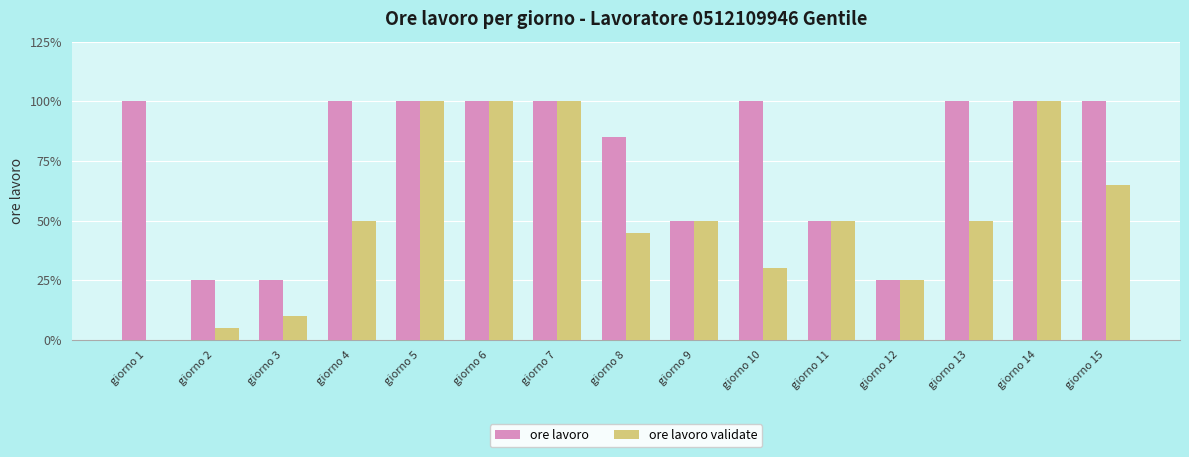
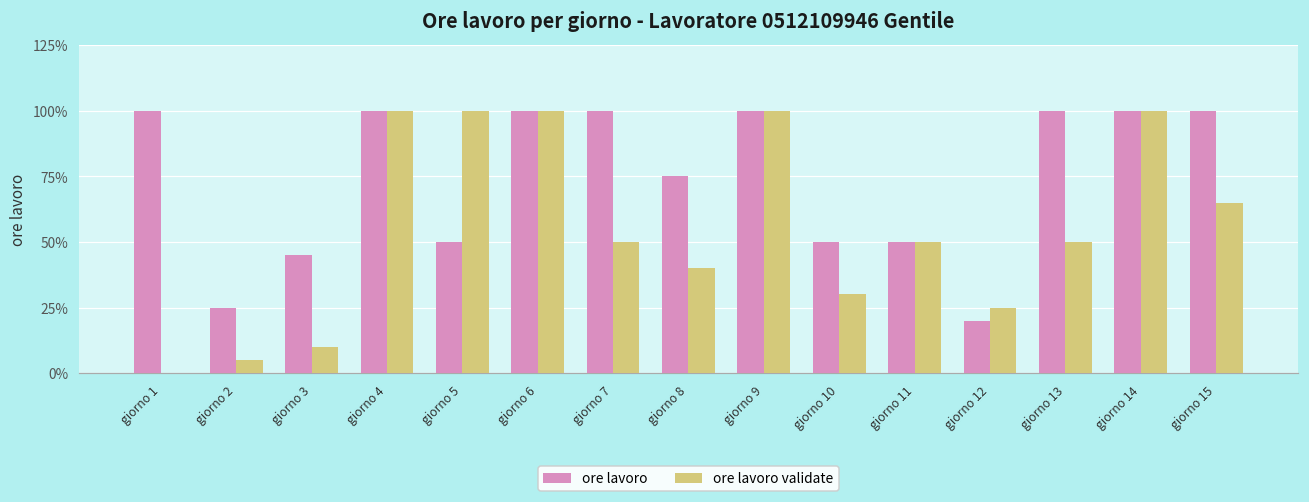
ore lavoro, giorno 3: 25% -> 45%
ore lavoro validate, giorno 4: 50% -> 100%
ore lavoro, giorno 5: 100% -> 50%
ore lavoro validate, giorno 7: 100% -> 50%
ore lavoro, giorno 8: 85% -> 75%
ore lavoro validate, giorno 8: 45% -> 40%
ore lavoro, giorno 9: 50% -> 100%
ore lavoro validate, giorno 9: 50% -> 100%
ore lavoro, giorno 10: 100% -> 50%
ore lavoro, giorno 12: 25% -> 20%
